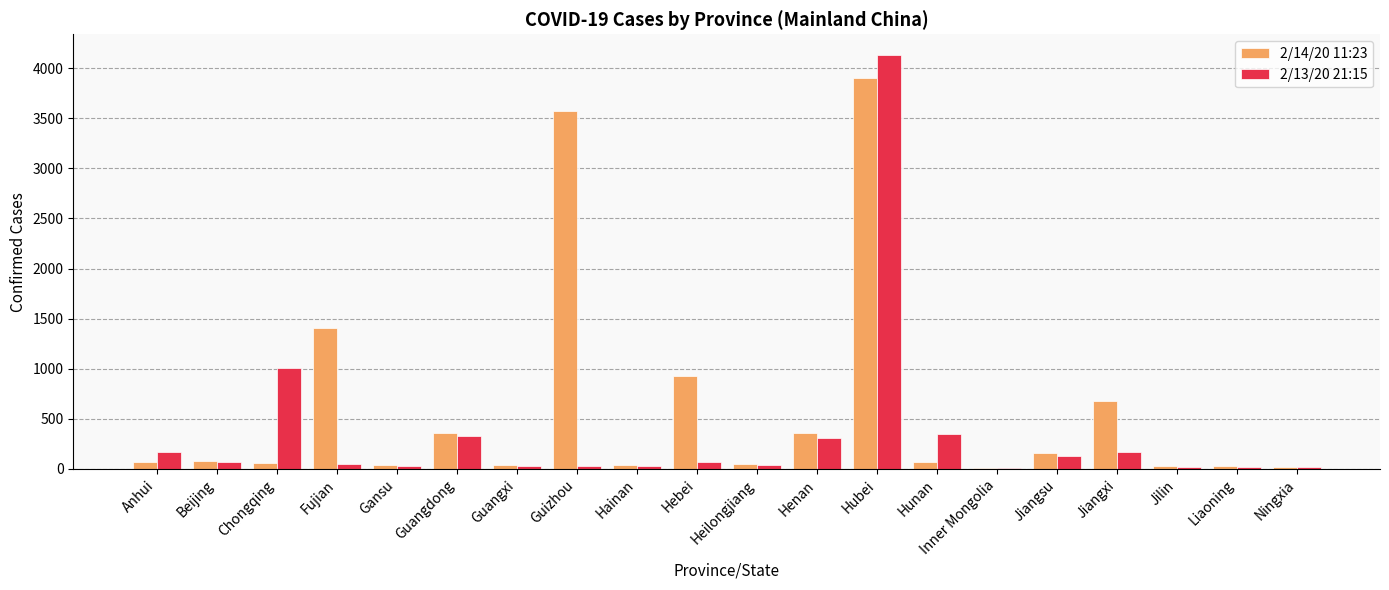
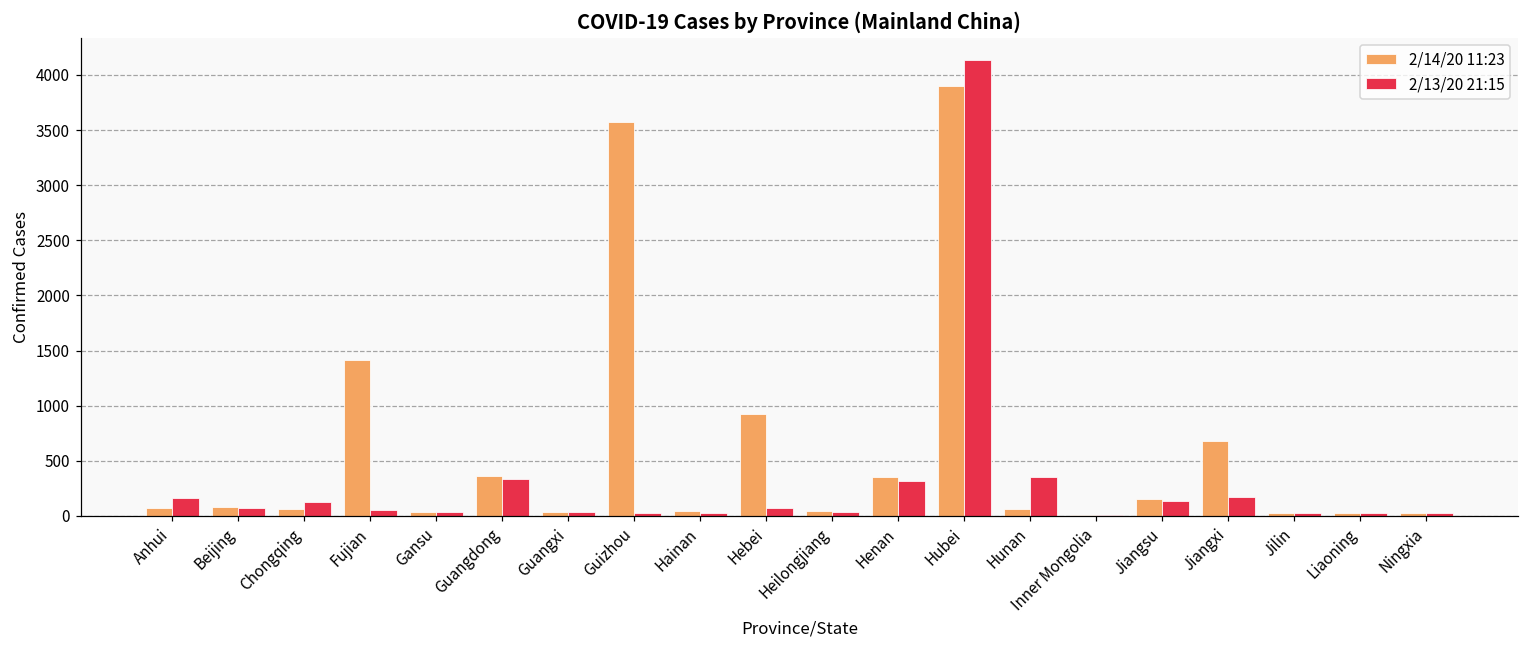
2/13/20 21:15, Chongqing: 1000 -> 130
